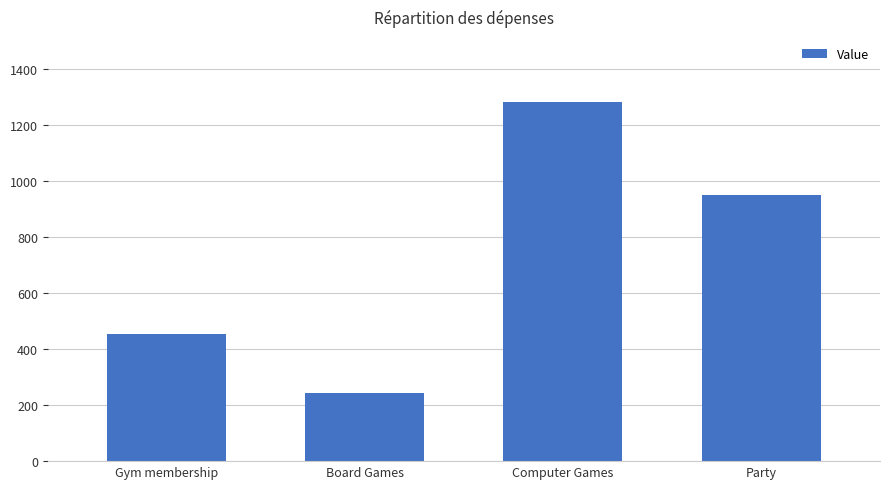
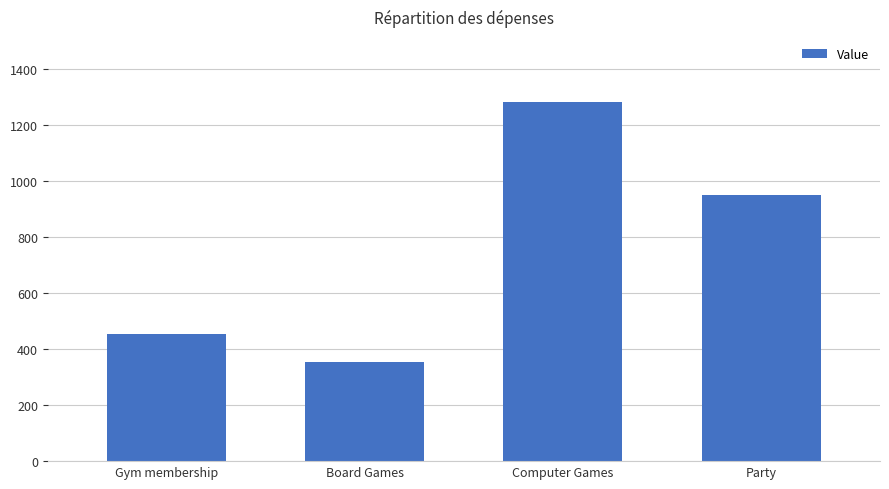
Board Games: 240 -> 350
